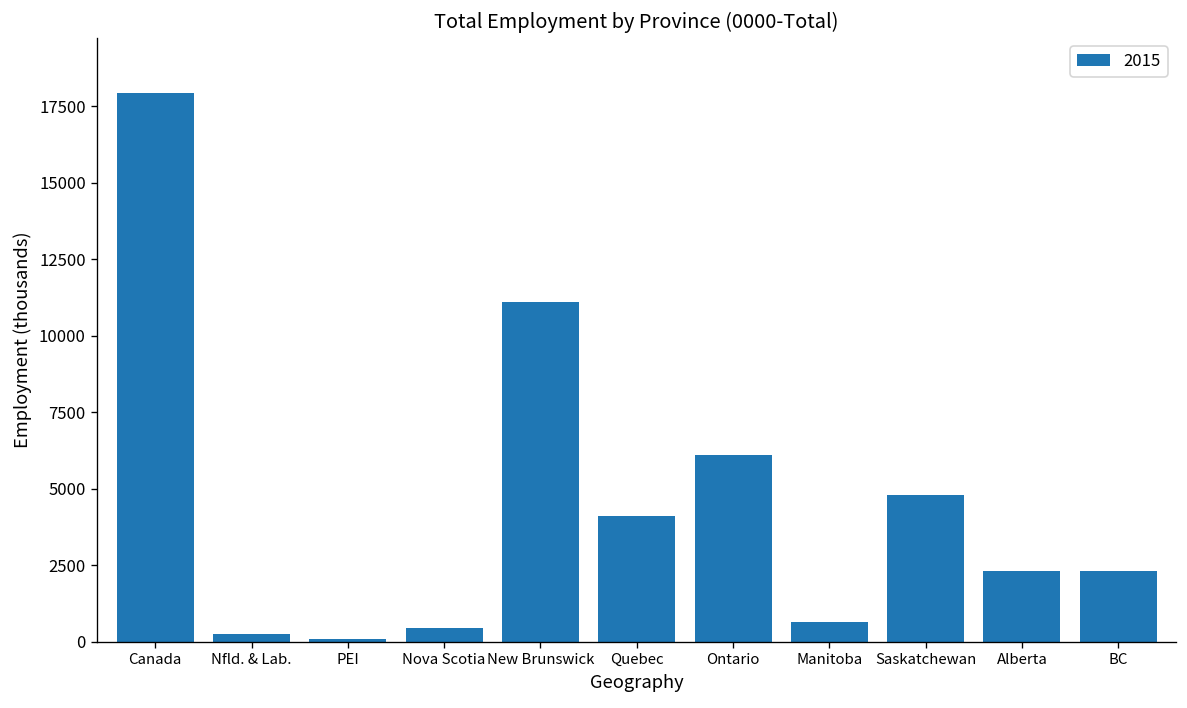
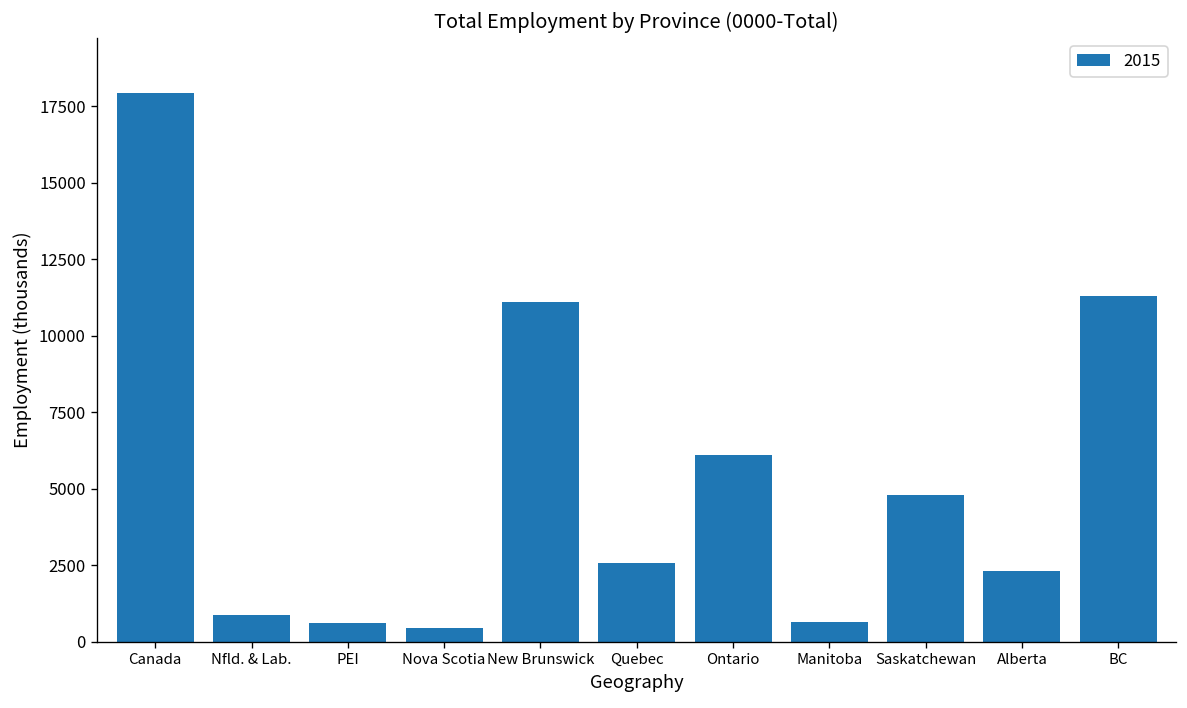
Nfld. & Lab.: 200 -> 900
PEI: 100 -> 600
Quebec: 4100 -> 2600
BC: 2300 -> 11300
